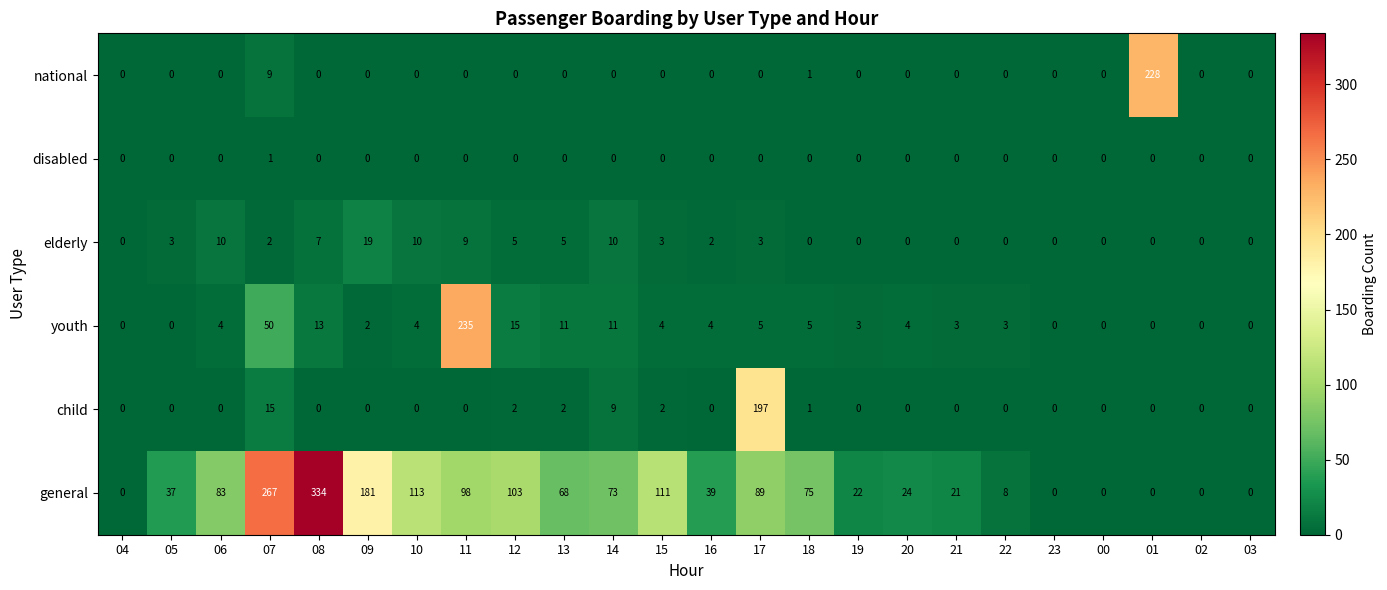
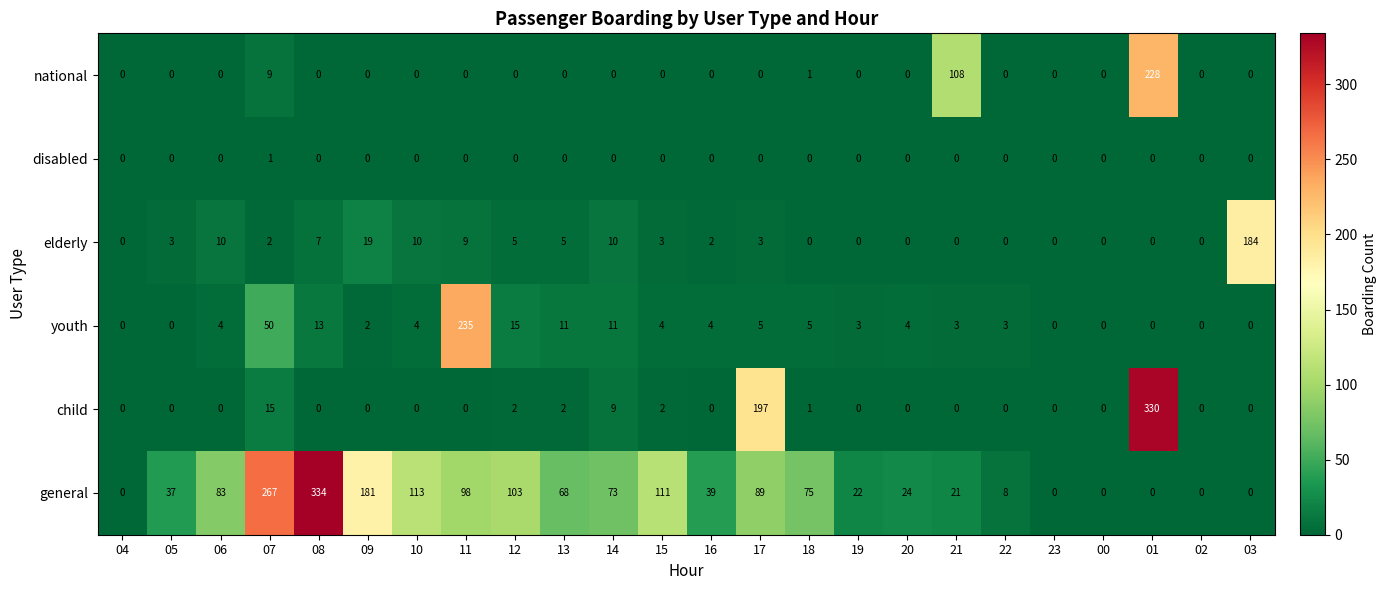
national, 21: 0 -> 108
elderly, 03: 0 -> 184
child, 01: 0 -> 330
